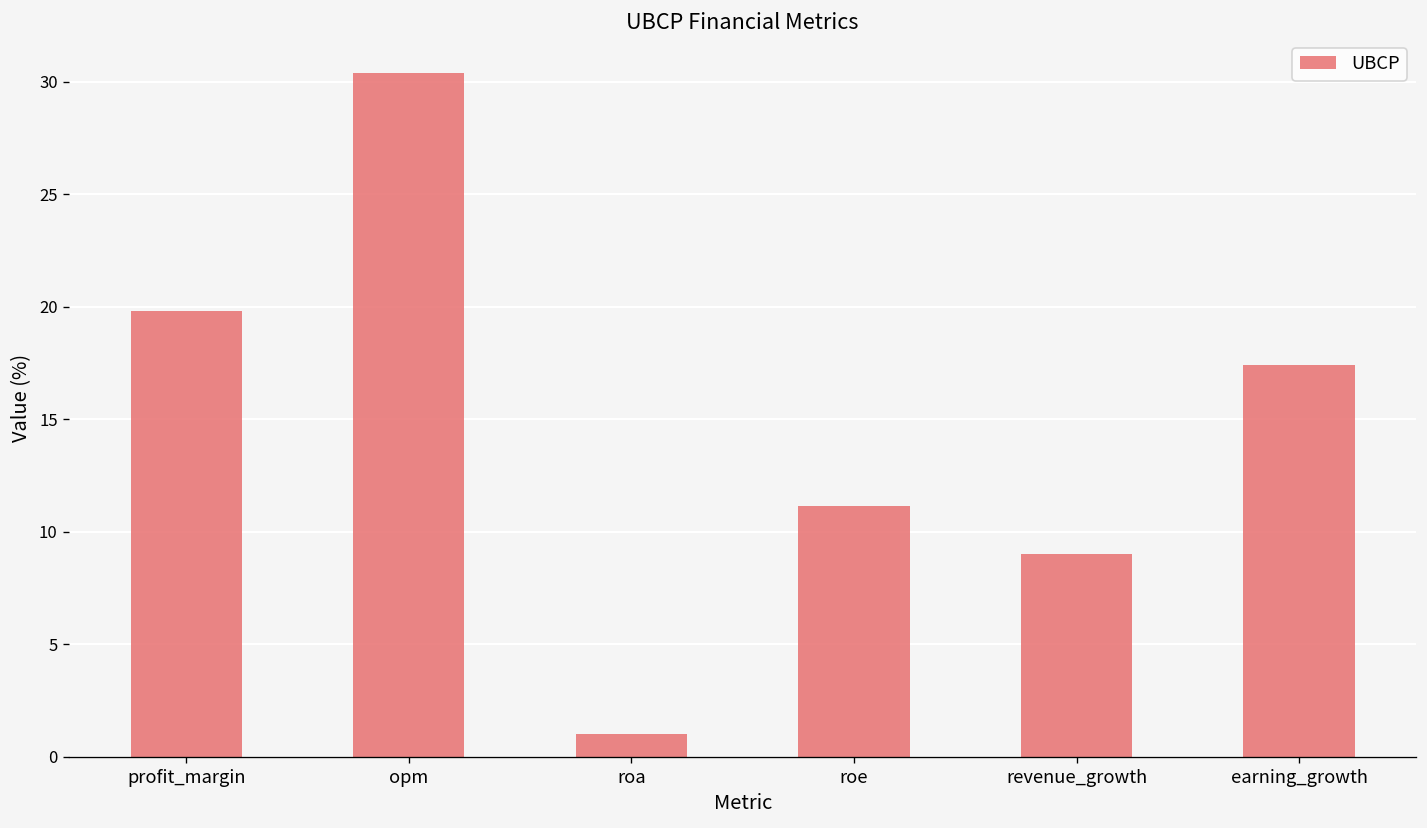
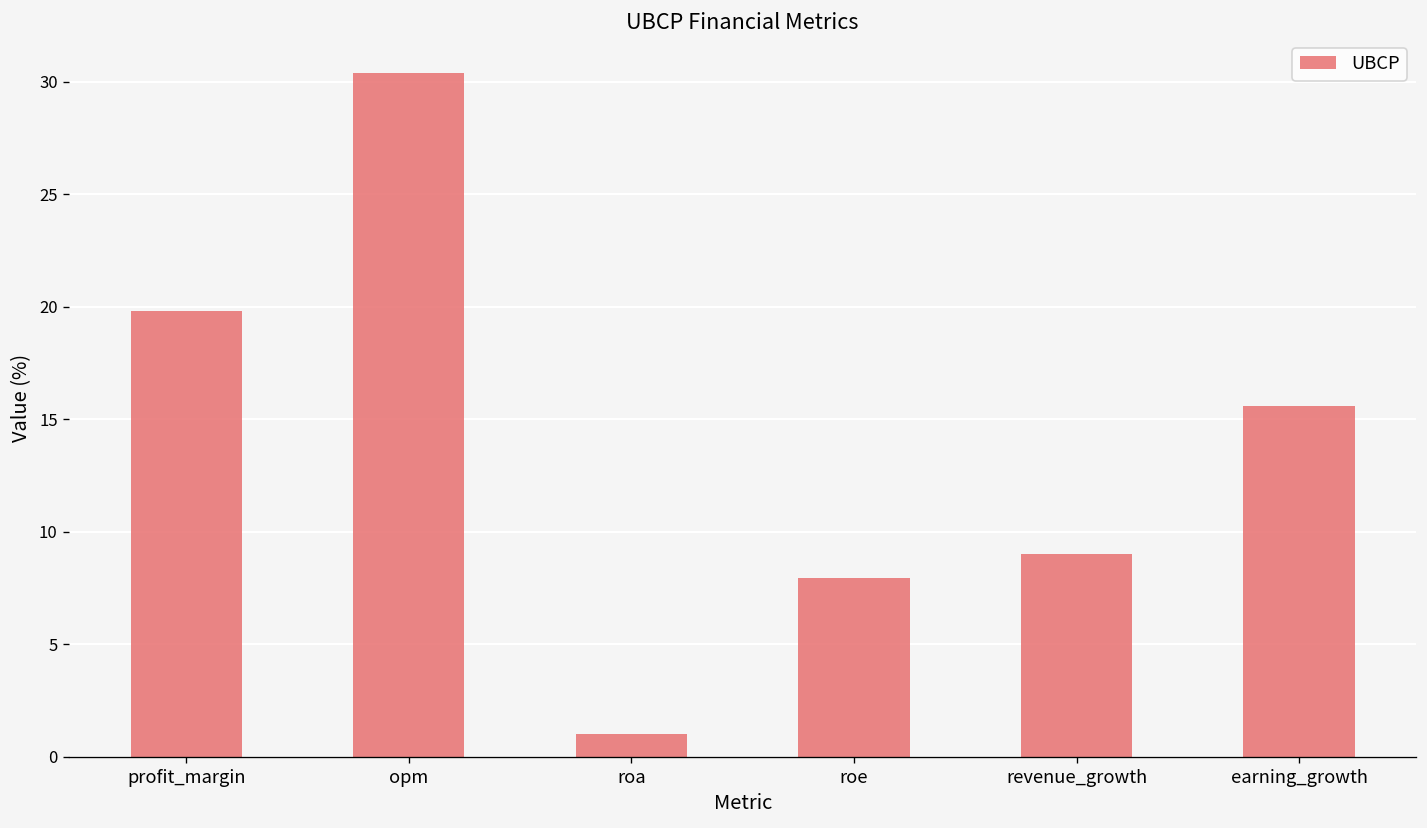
roe: 11.2 -> 8.0
earning_growth: 17.4 -> 15.6
